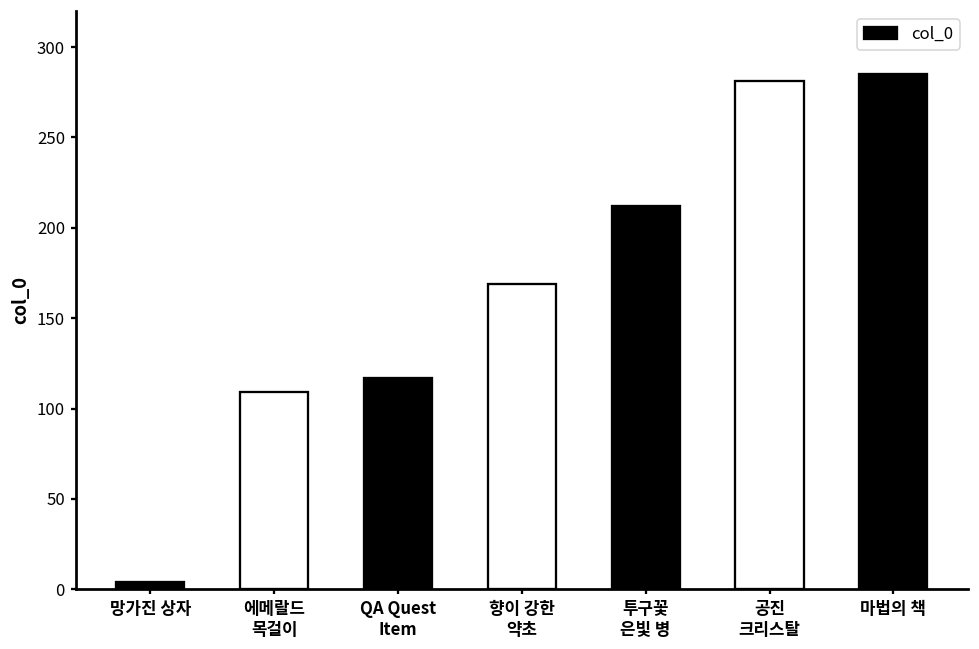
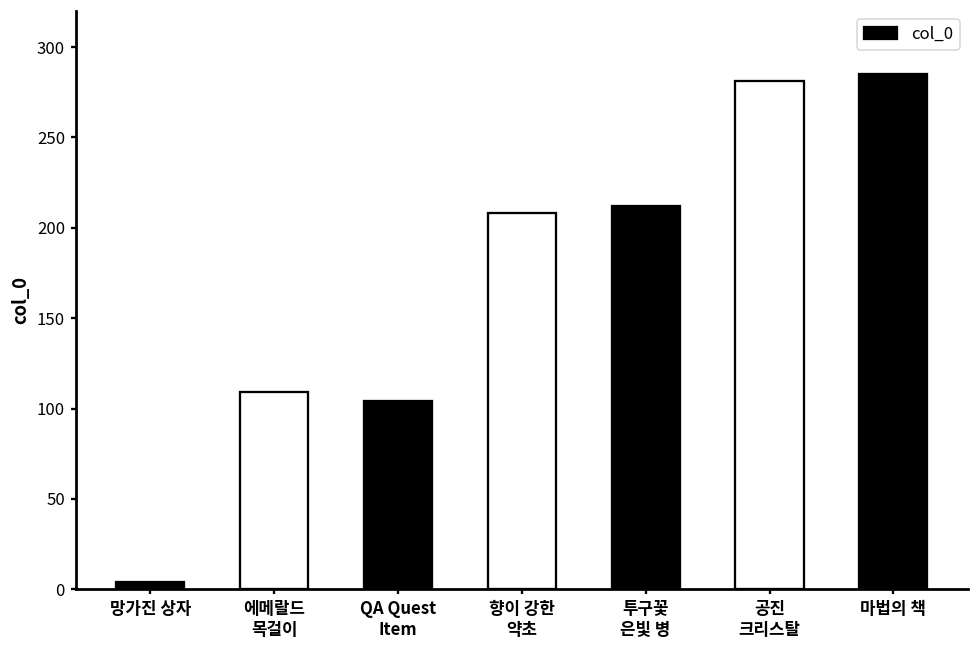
QA Quest Item: 117 -> 104
향이 강한 약초: 169 -> 208
